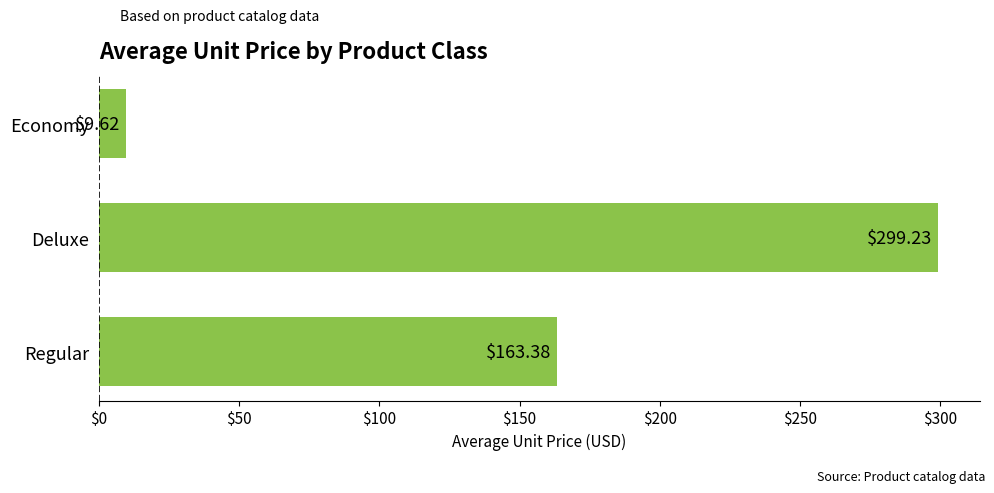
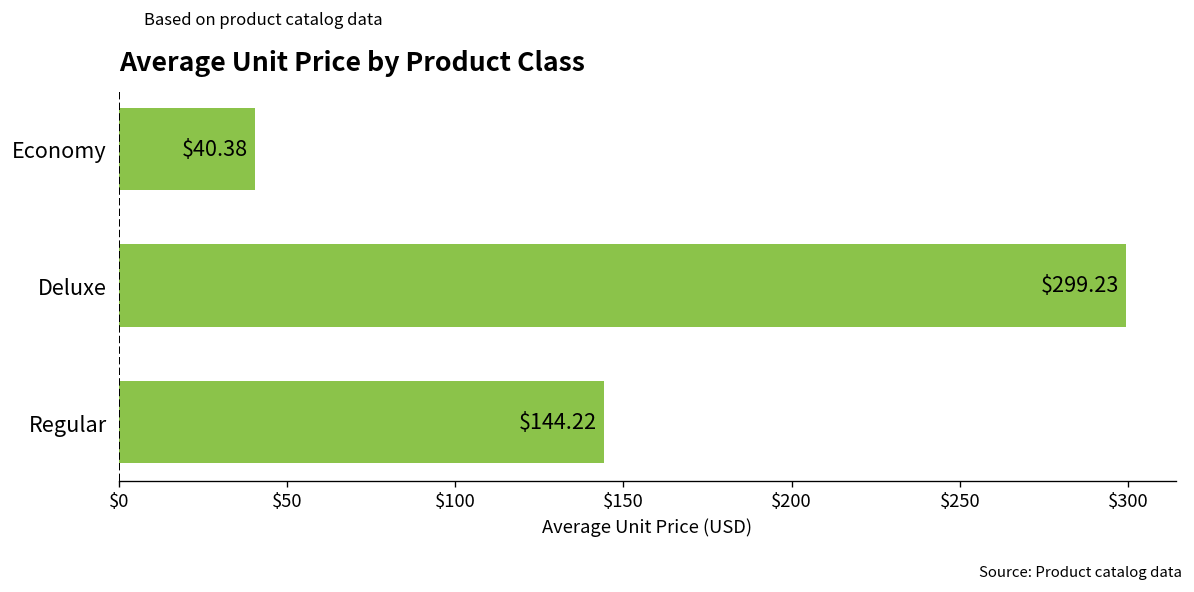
Economy: $9.62 -> $40.38
Regular: $163.38 -> $144.22
